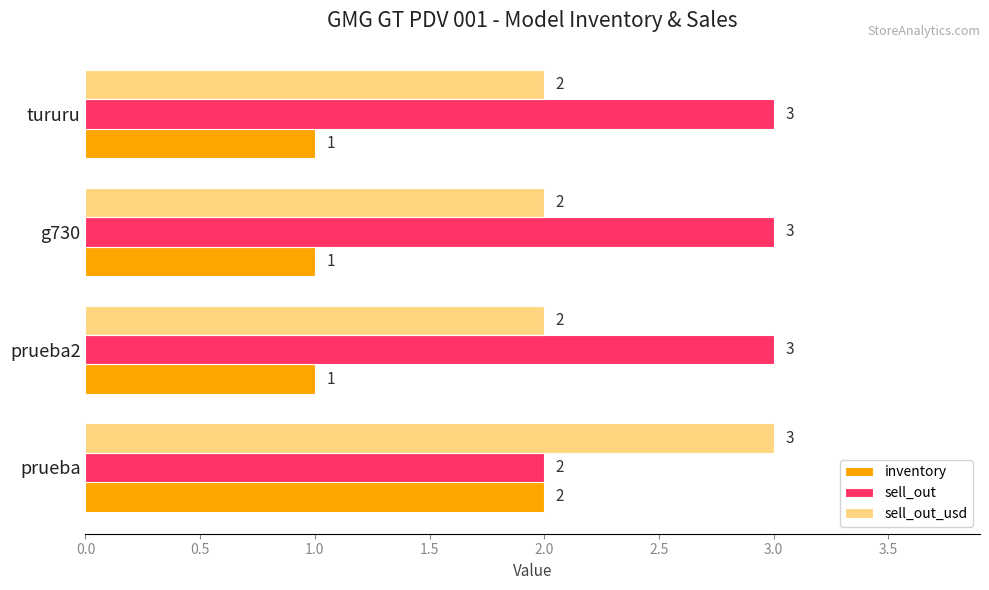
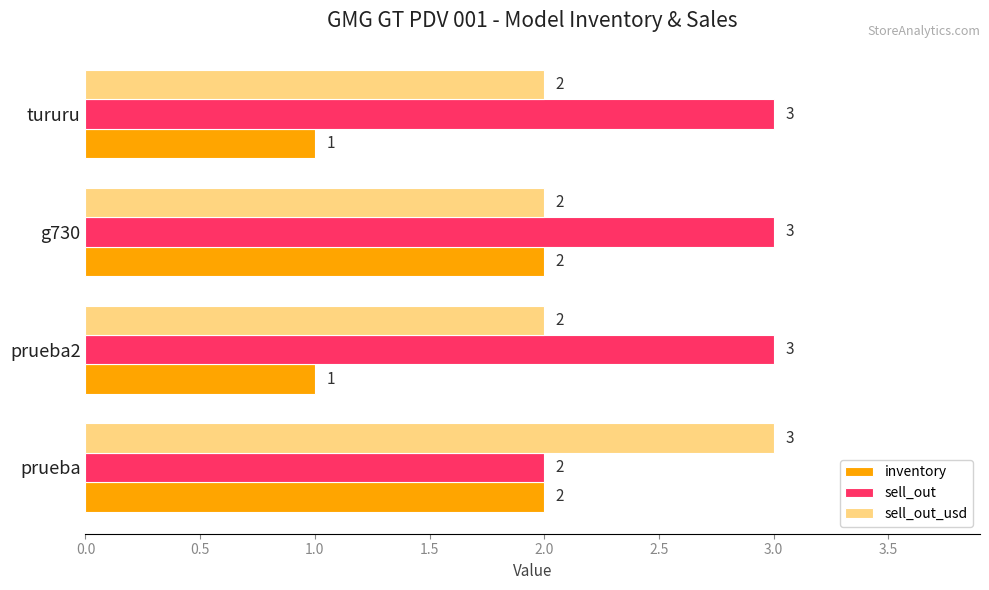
inventory, g730: 1 -> 2
